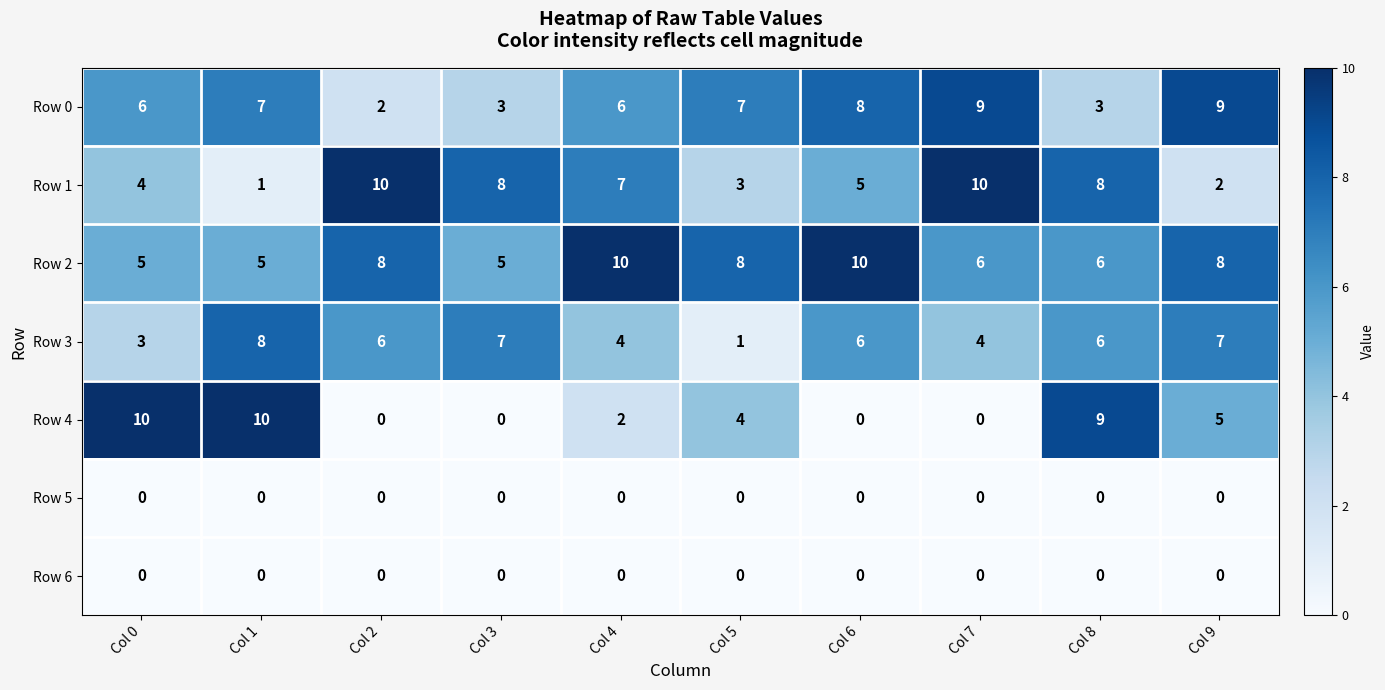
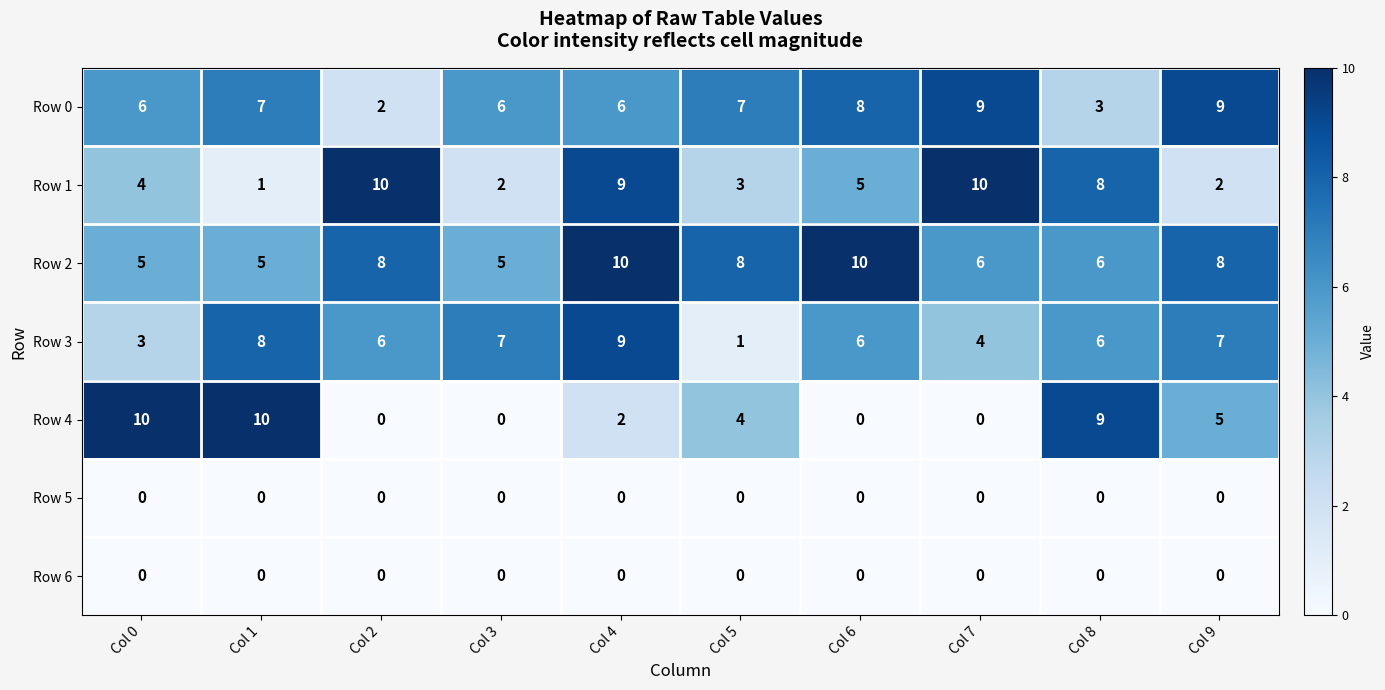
Row 0, Col 3: 3 -> 6
Row 1, Col 3: 8 -> 2
Row 1, Col 4: 7 -> 9
Row 3, Col 4: 4 -> 9
